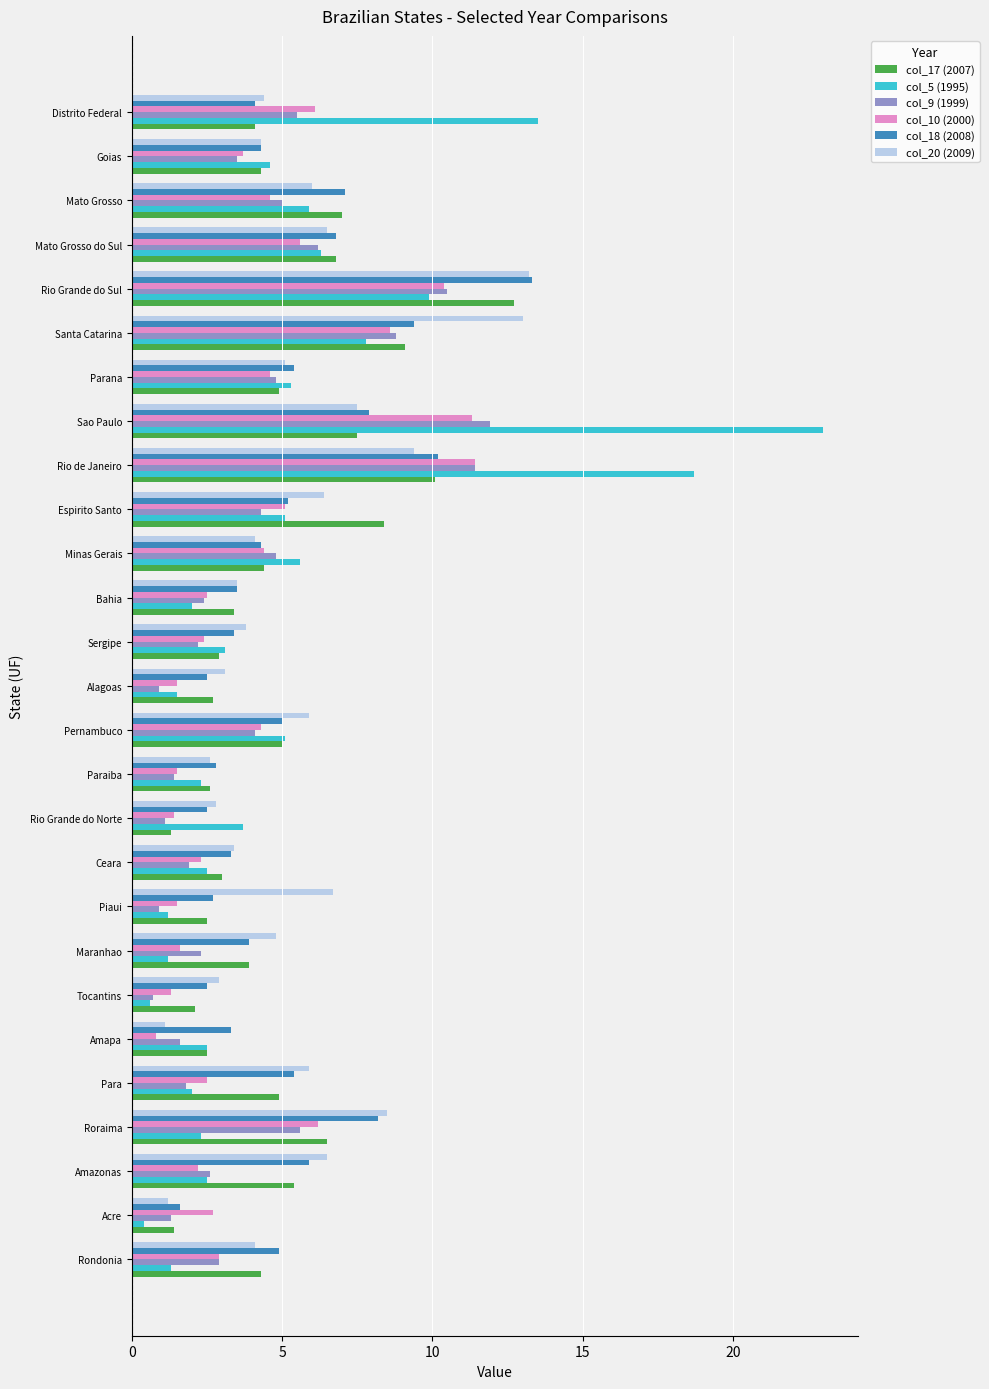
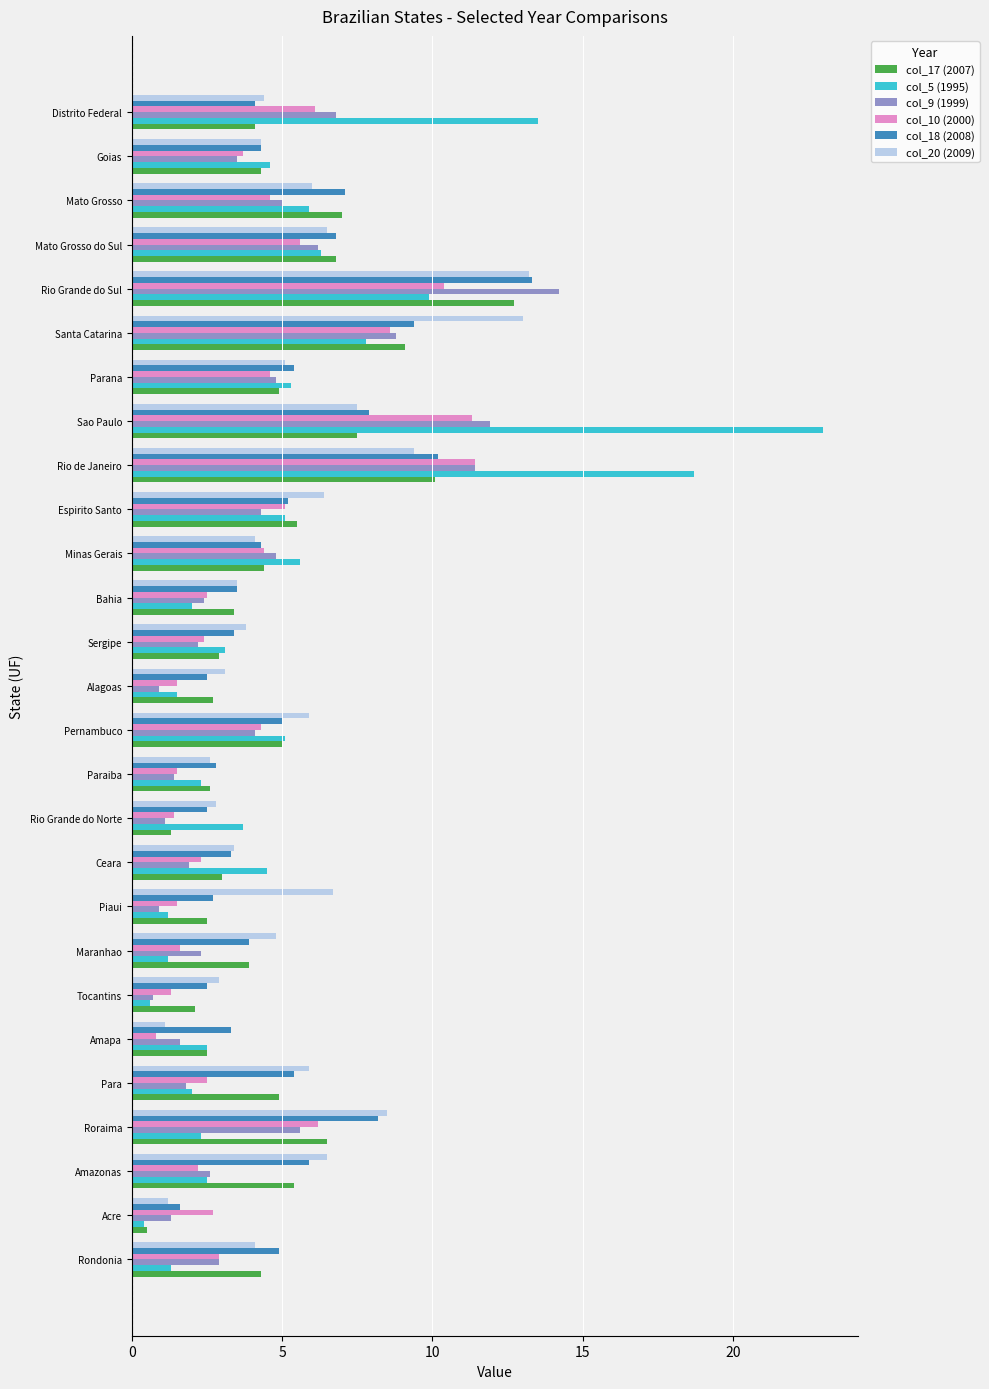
col_9 (1999), Distrito Federal: 5.5 -> 6.8
col_9 (1999), Rio Grande do Sul: 10.5 -> 14.2
col_17 (2007), Espirito Santo: 8.4 -> 5.5
col_5 (1995), Ceara: 2.5 -> 4.5
col_17 (2007), Acre: 1.4 -> 0.5
